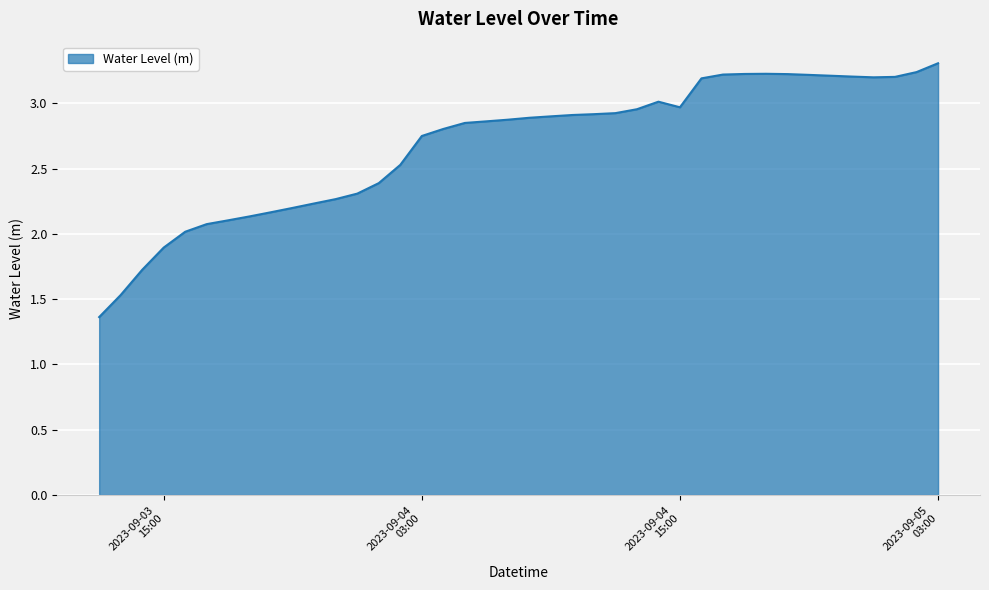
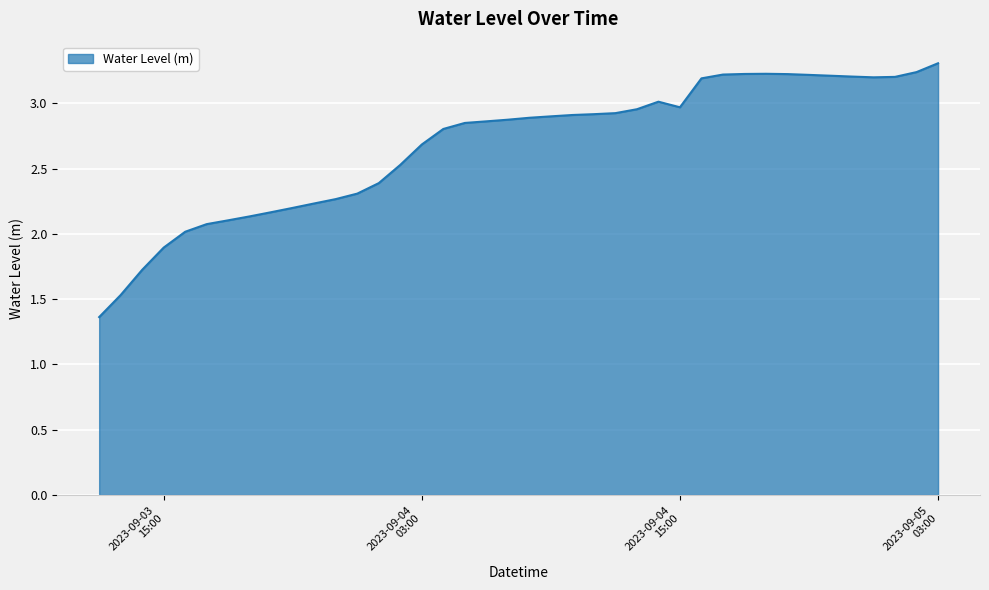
2023-09-04 03:00: 2.75 -> 2.68
